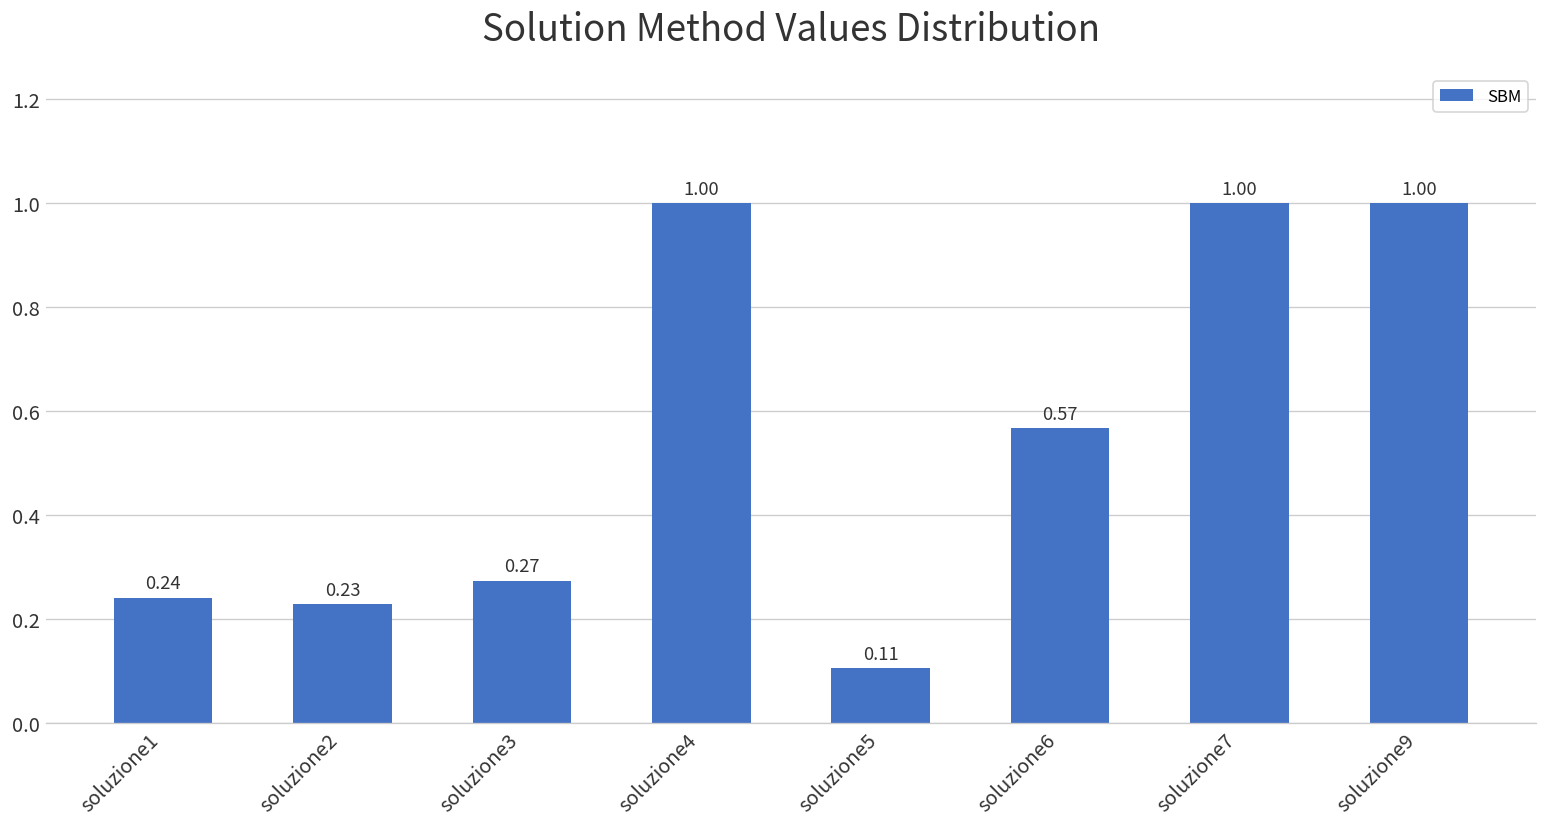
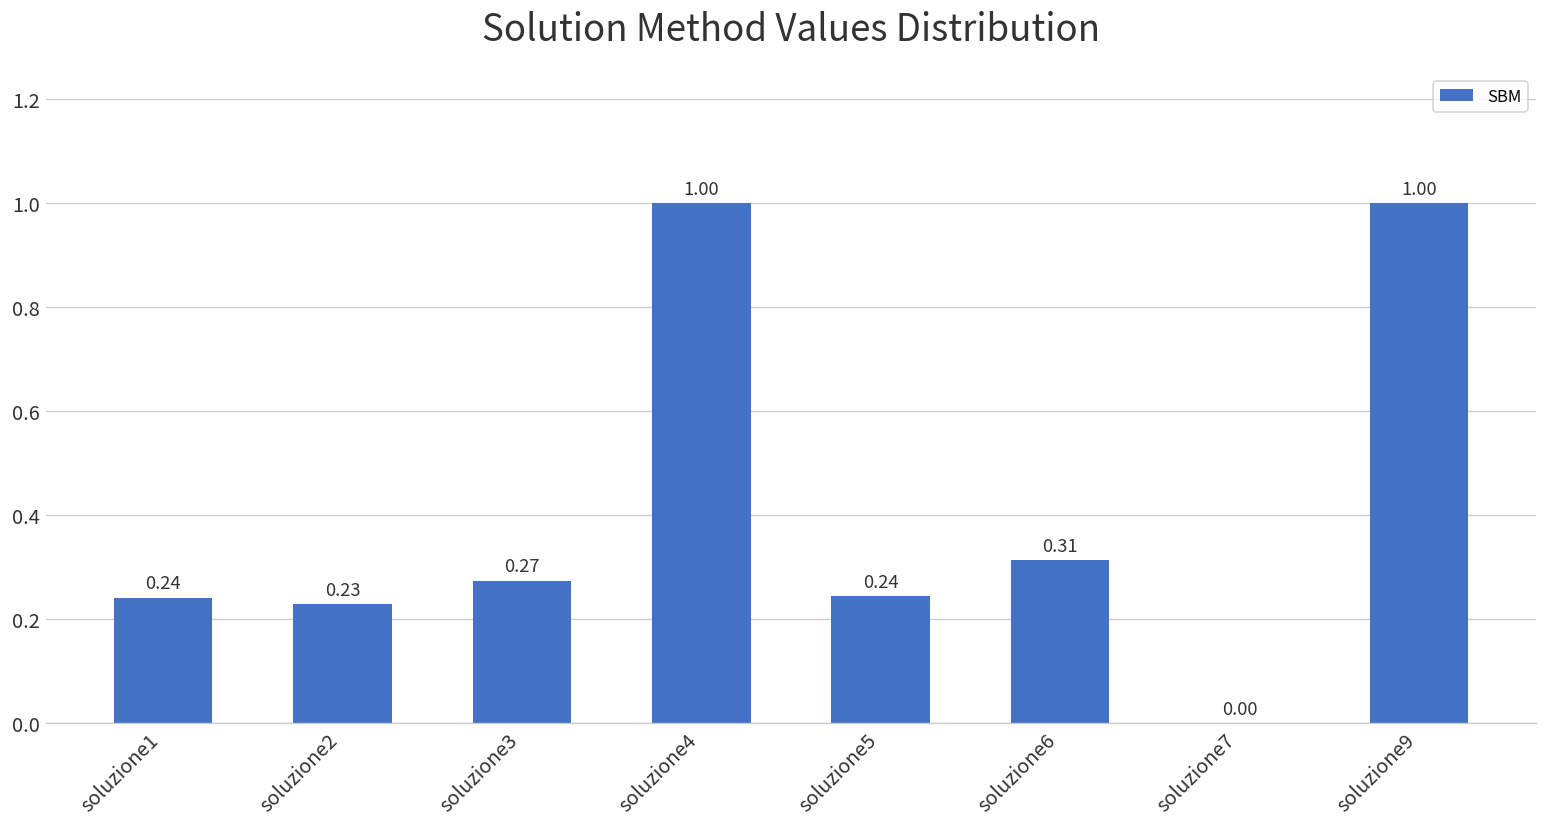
soluzione5: 0.11 -> 0.24
soluzione6: 0.57 -> 0.31
soluzione7: 1.00 -> 0.00
